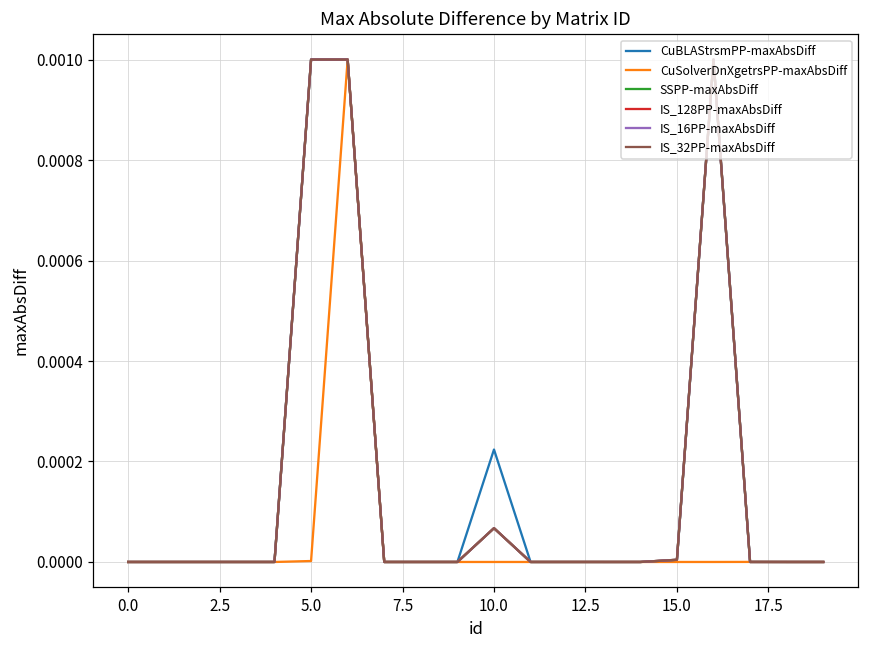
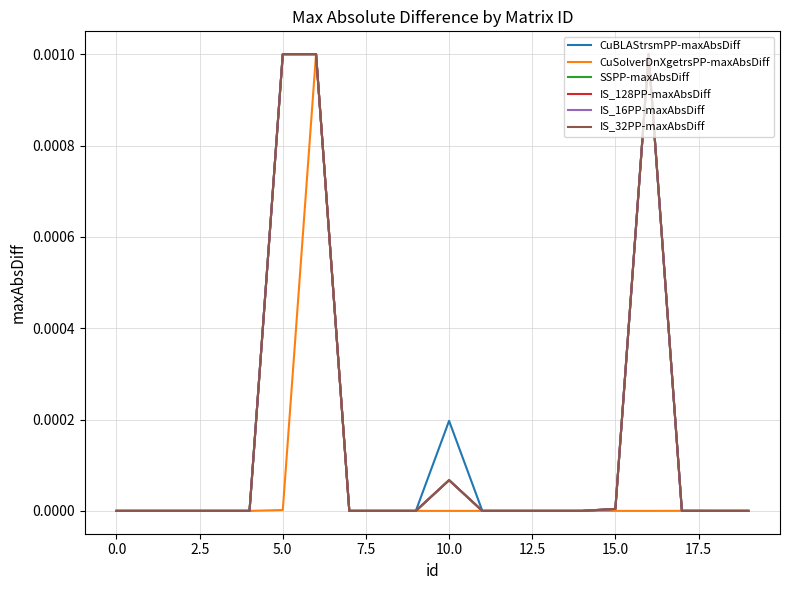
CuBLAStrsmPP-maxAbsDiff, 10.0: 0.00022 -> 0.00020
